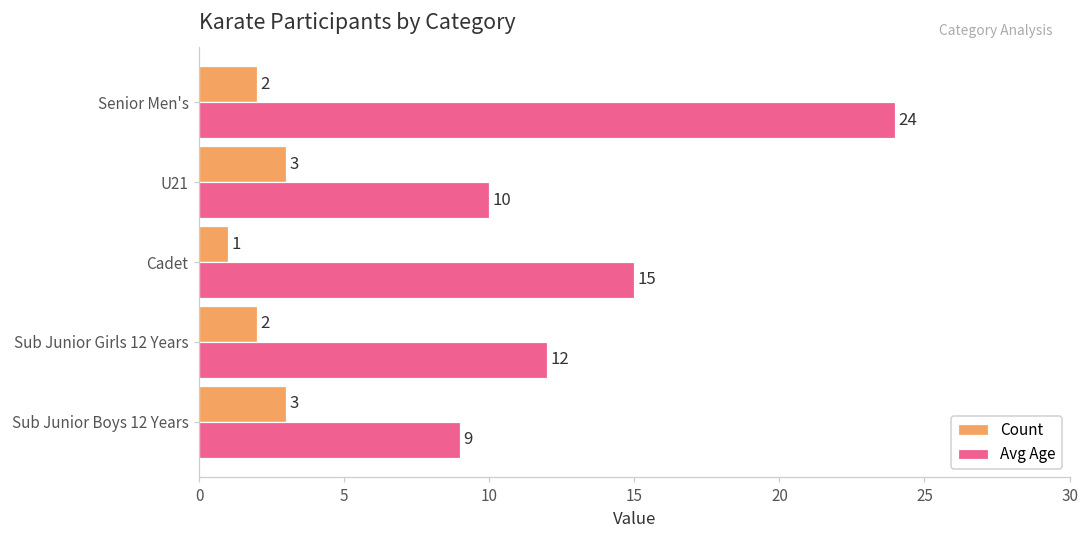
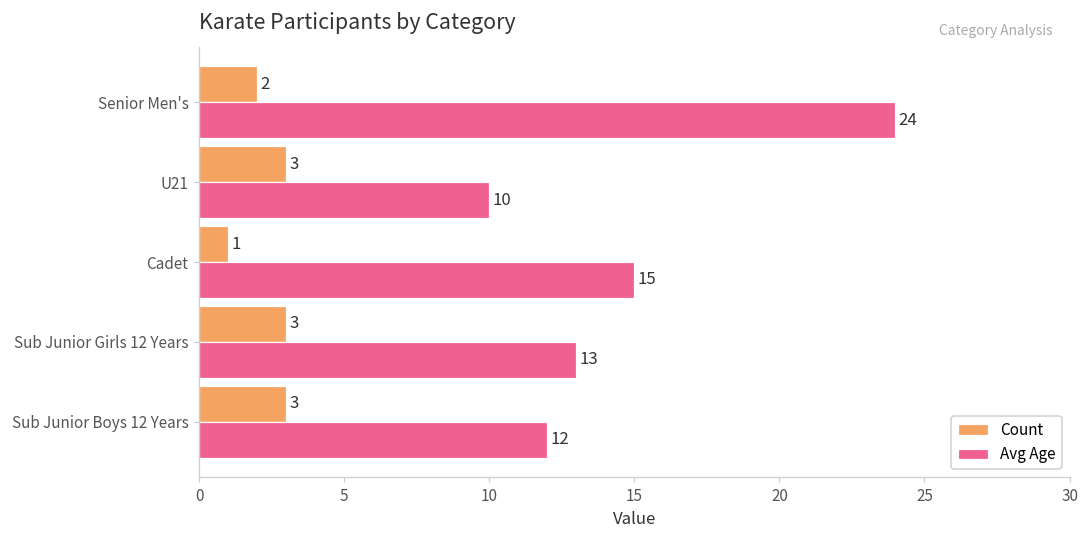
Count, Sub Junior Girls 12 Years: 2 -> 3
Avg Age, Sub Junior Girls 12 Years: 12 -> 13
Avg Age, Sub Junior Boys 12 Years: 9 -> 12
